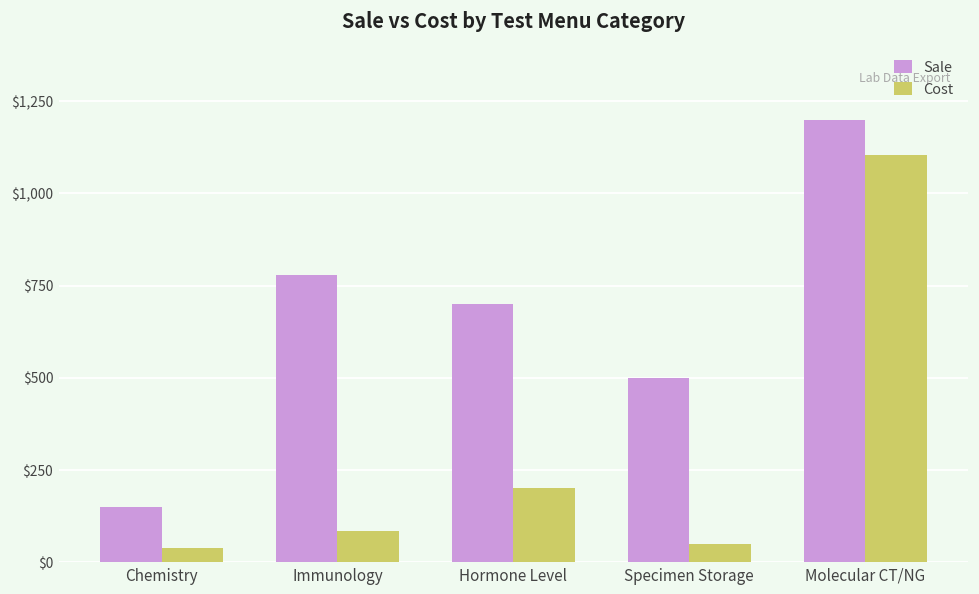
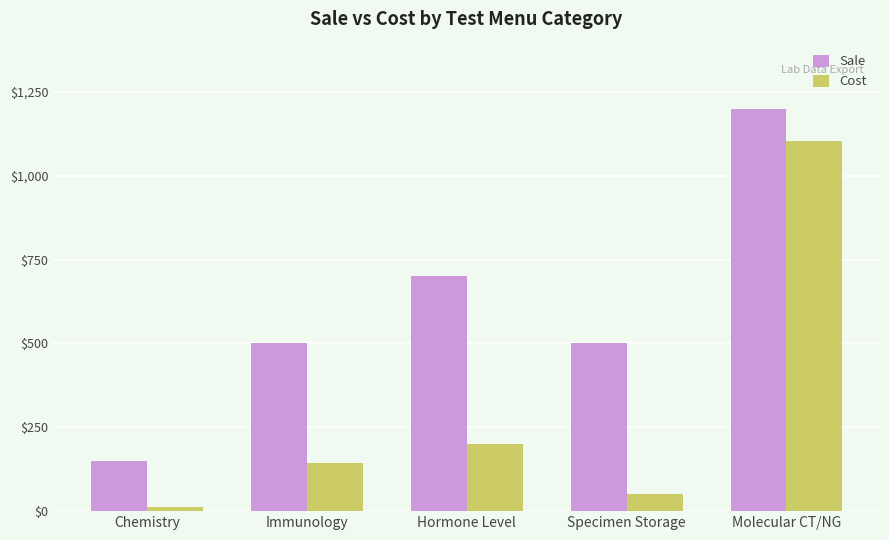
Cost, Chemistry: $40 -> $10
Sale, Immunology: $780 -> $500
Cost, Immunology: $80 -> $140
